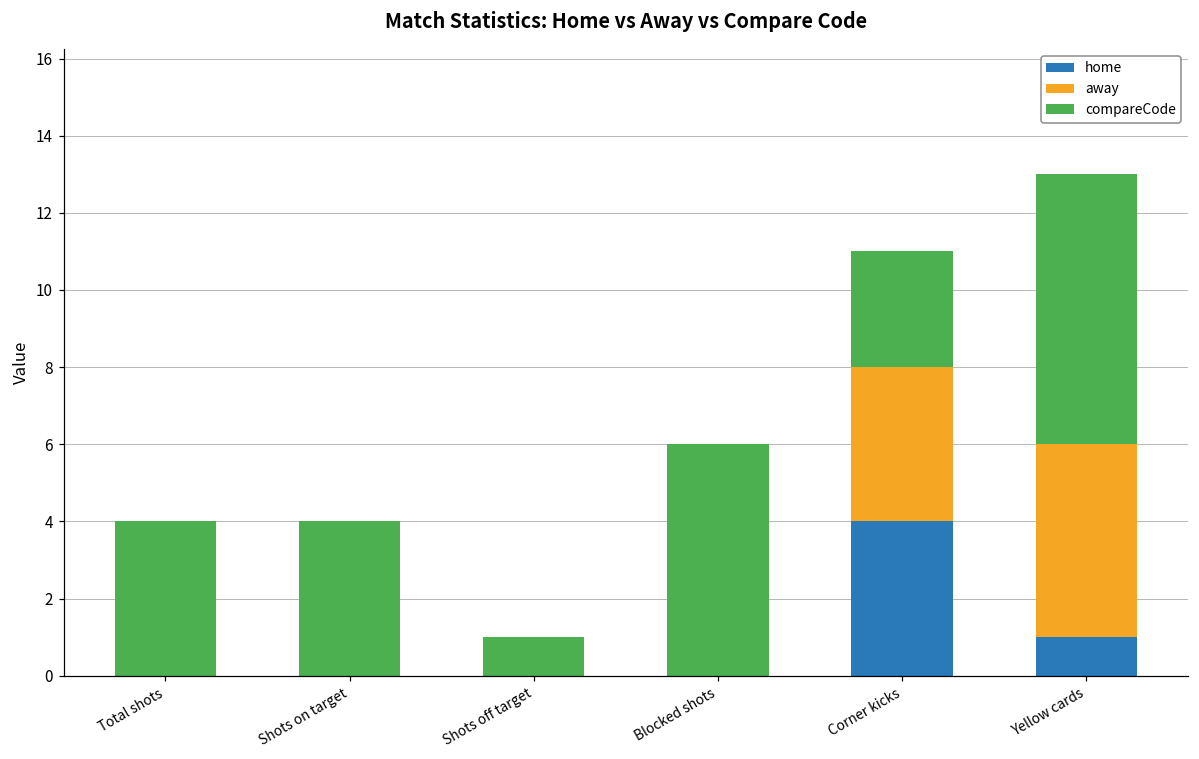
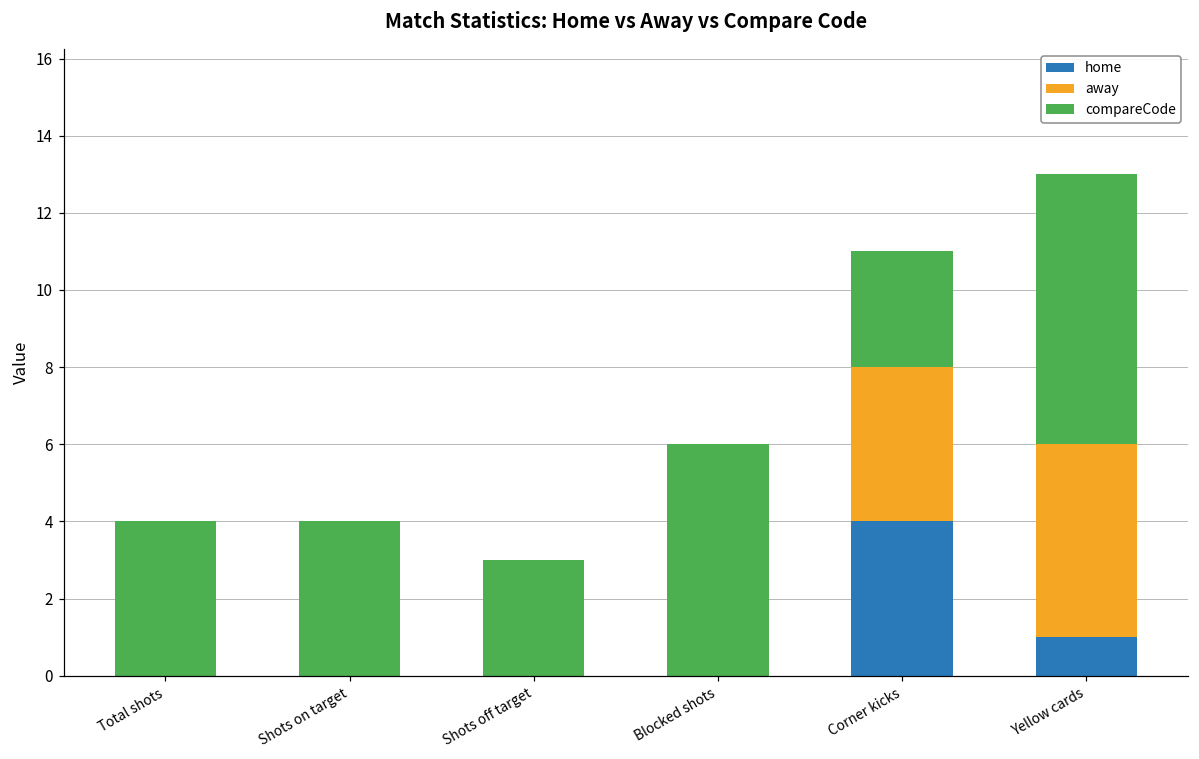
compareCode, Shots off target: 1 -> 3
